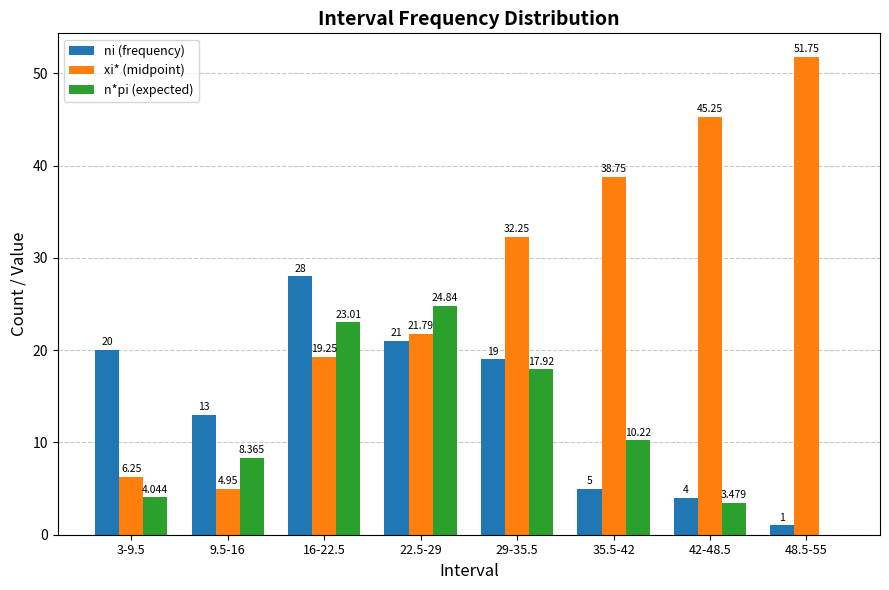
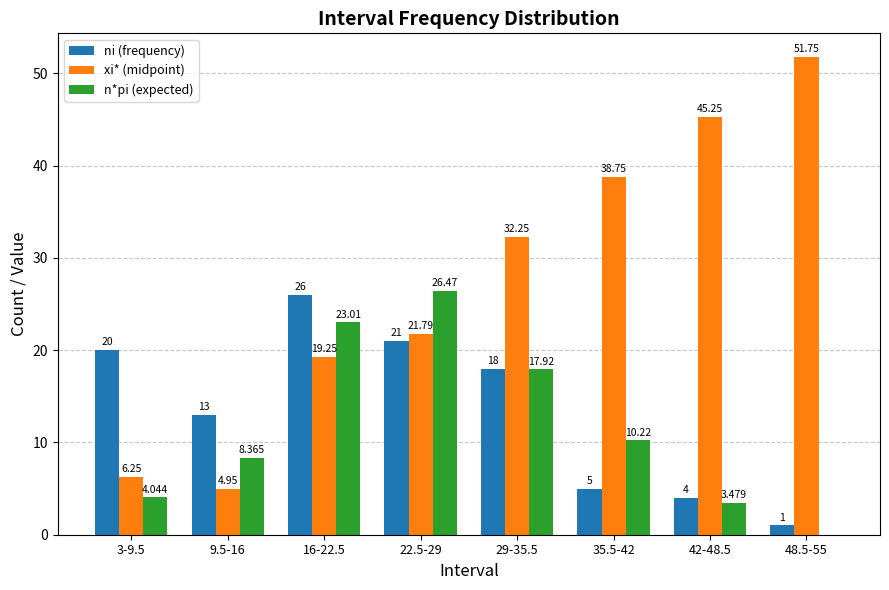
ni (frequency), 16-22.5: 28 -> 26
n*pi (expected), 22.5-29: 24.84 -> 26.47
ni (frequency), 29-35.5: 19 -> 18
